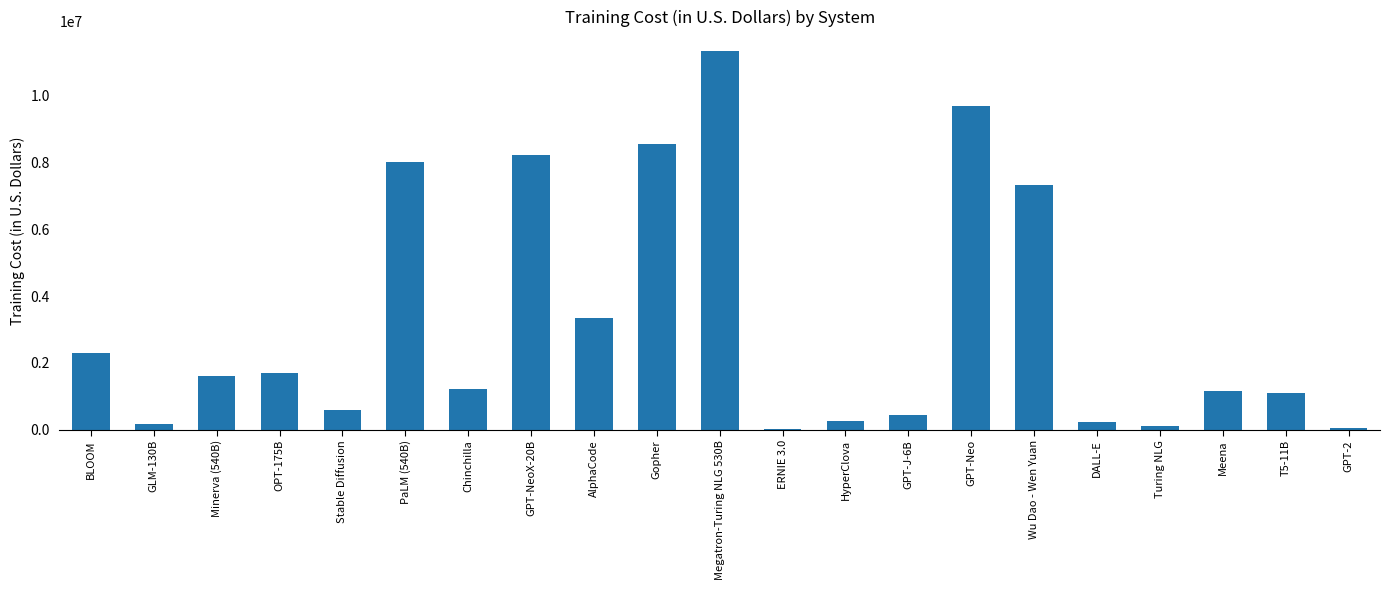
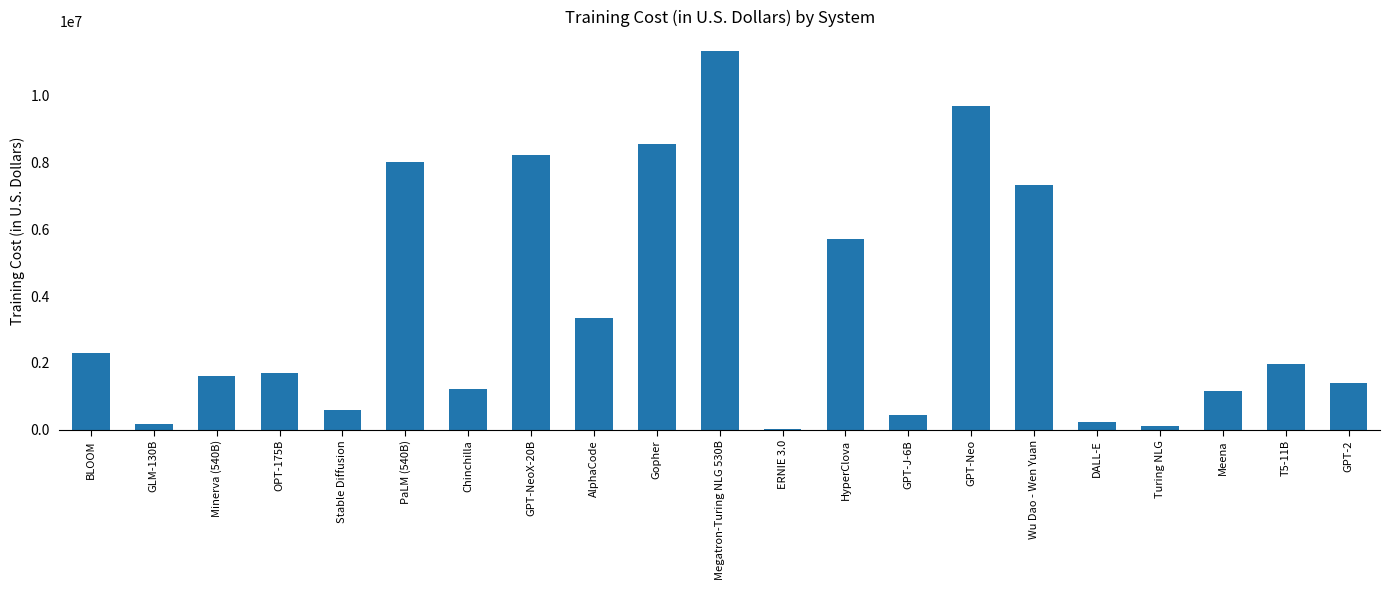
HyperClova: 300000 -> 5700000
T5-11B: 1100000 -> 2000000
GPT-2: 100000 -> 1400000
